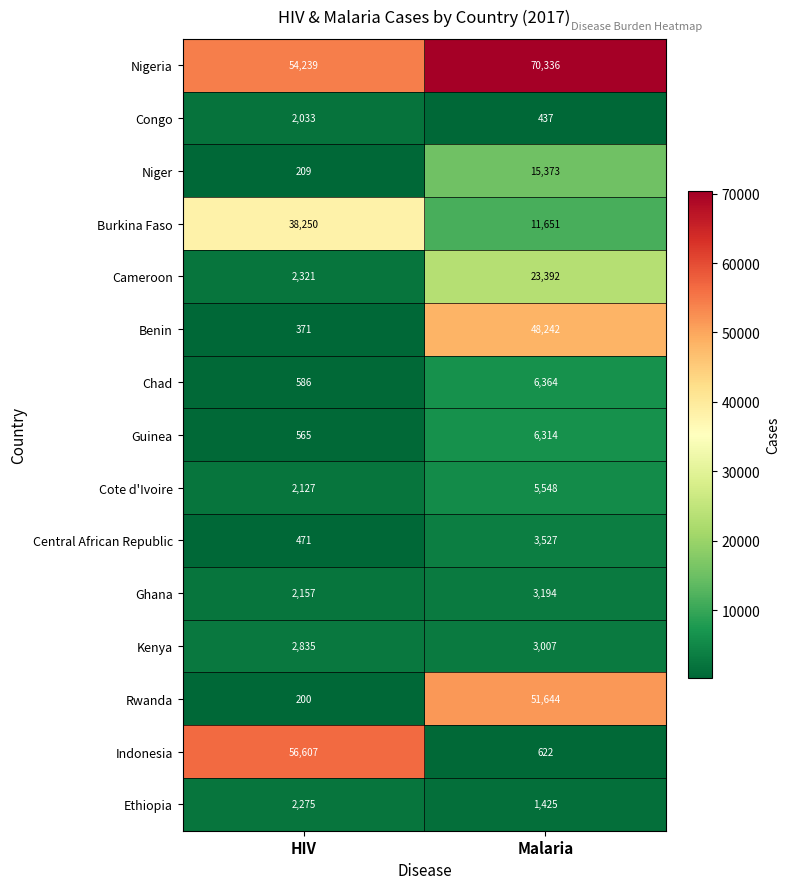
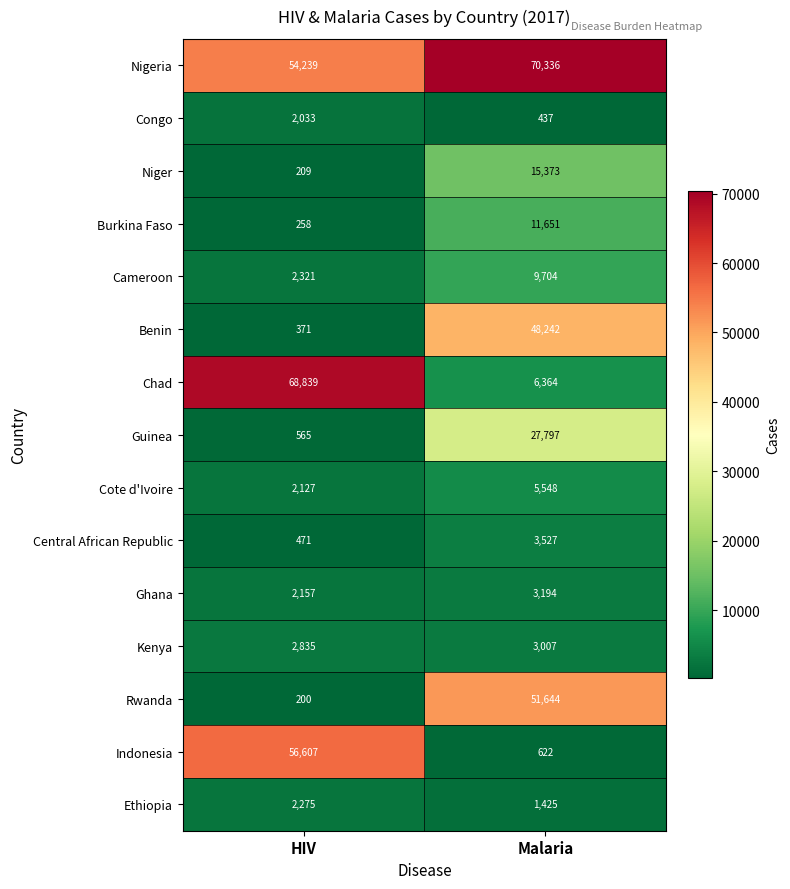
Burkina Faso, HIV: 38,250 -> 258
Cameroon, Malaria: 23,392 -> 9,704
Chad, HIV: 586 -> 68,839
Guinea, Malaria: 6,314 -> 27,797
